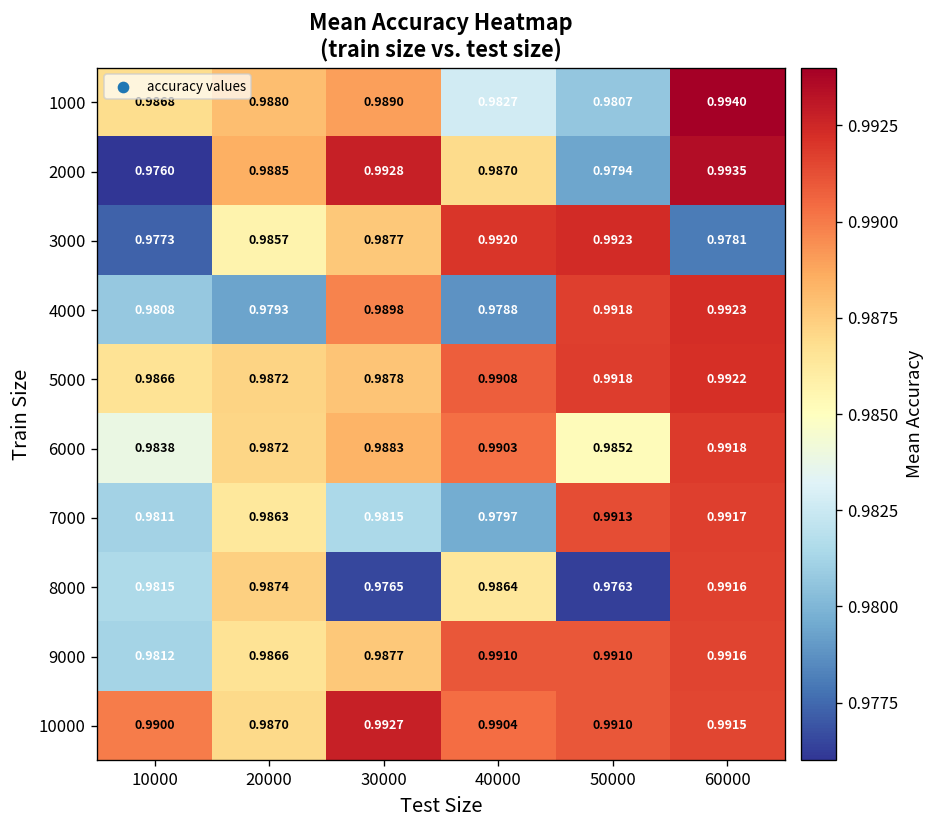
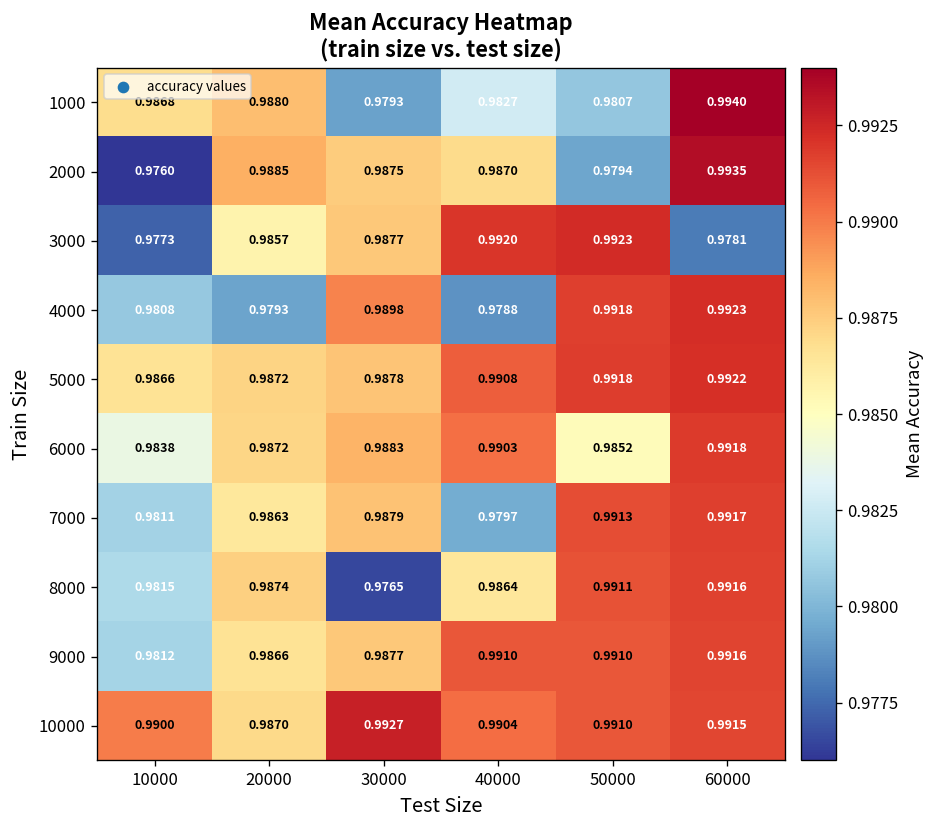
1000, 30000: 0.9890 -> 0.9793
2000, 30000: 0.9928 -> 0.9875
7000, 30000: 0.9815 -> 0.9879
8000, 50000: 0.9763 -> 0.9911
